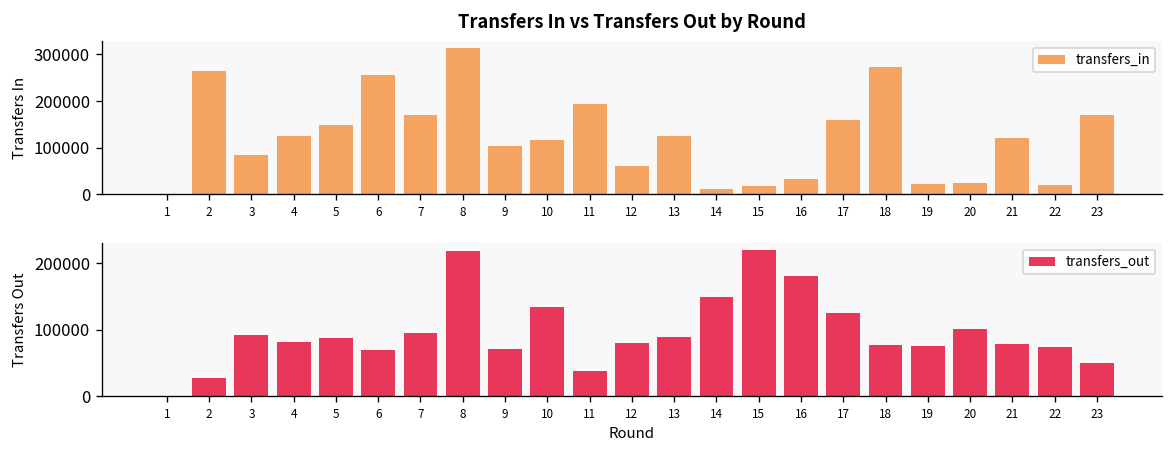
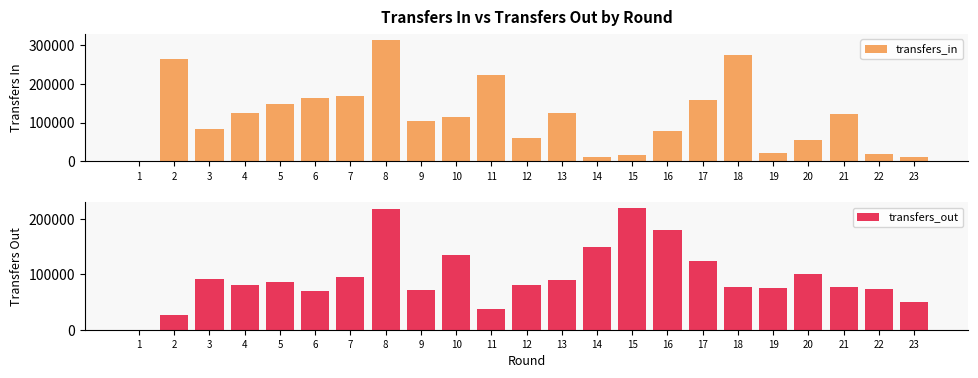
Transfers In vs Transfers Out by Round, 6: 250000 -> 160000
Transfers In vs Transfers Out by Round, 11: 190000 -> 220000
Transfers In vs Transfers Out by Round, 16: 30000 -> 80000
Transfers In vs Transfers Out by Round, 20: 20000 -> 60000
Transfers In vs Transfers Out by Round, 23: 170000 -> 10000
